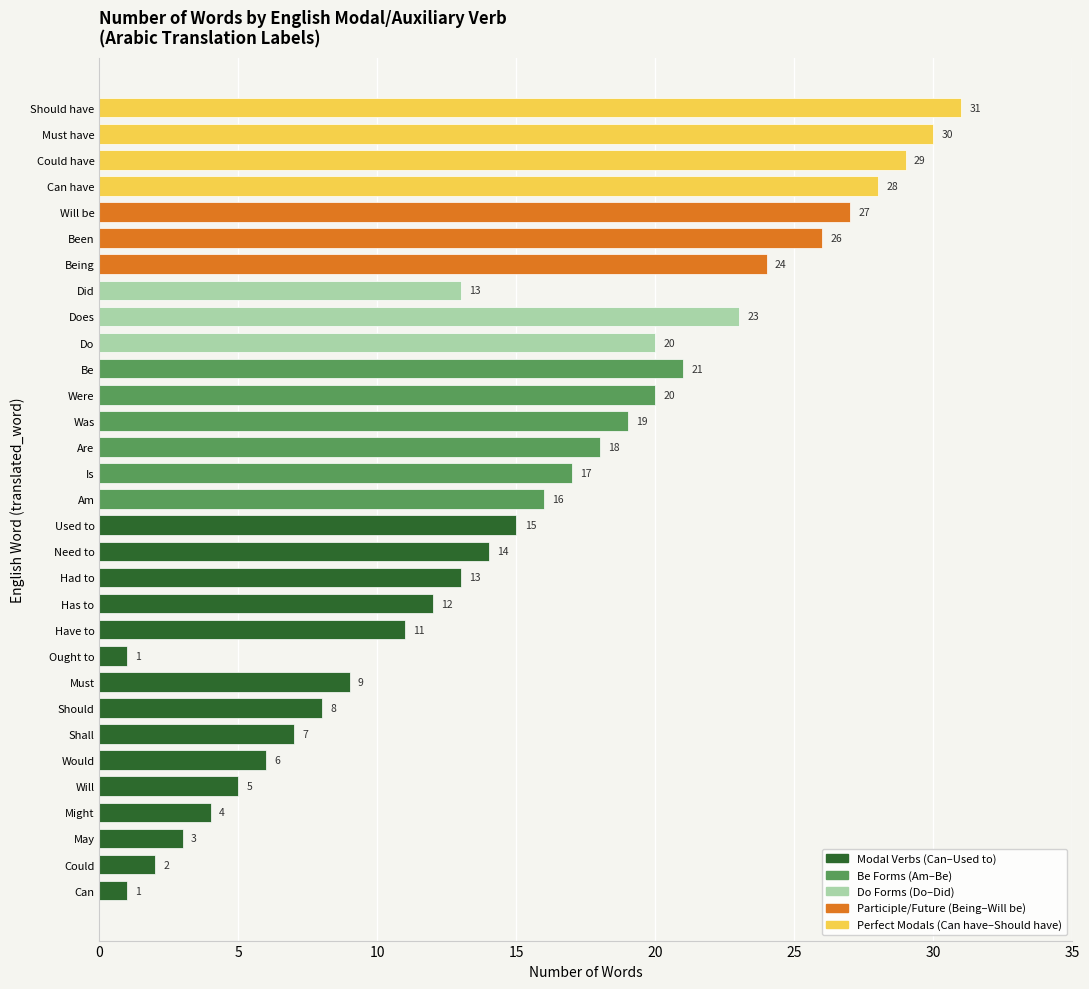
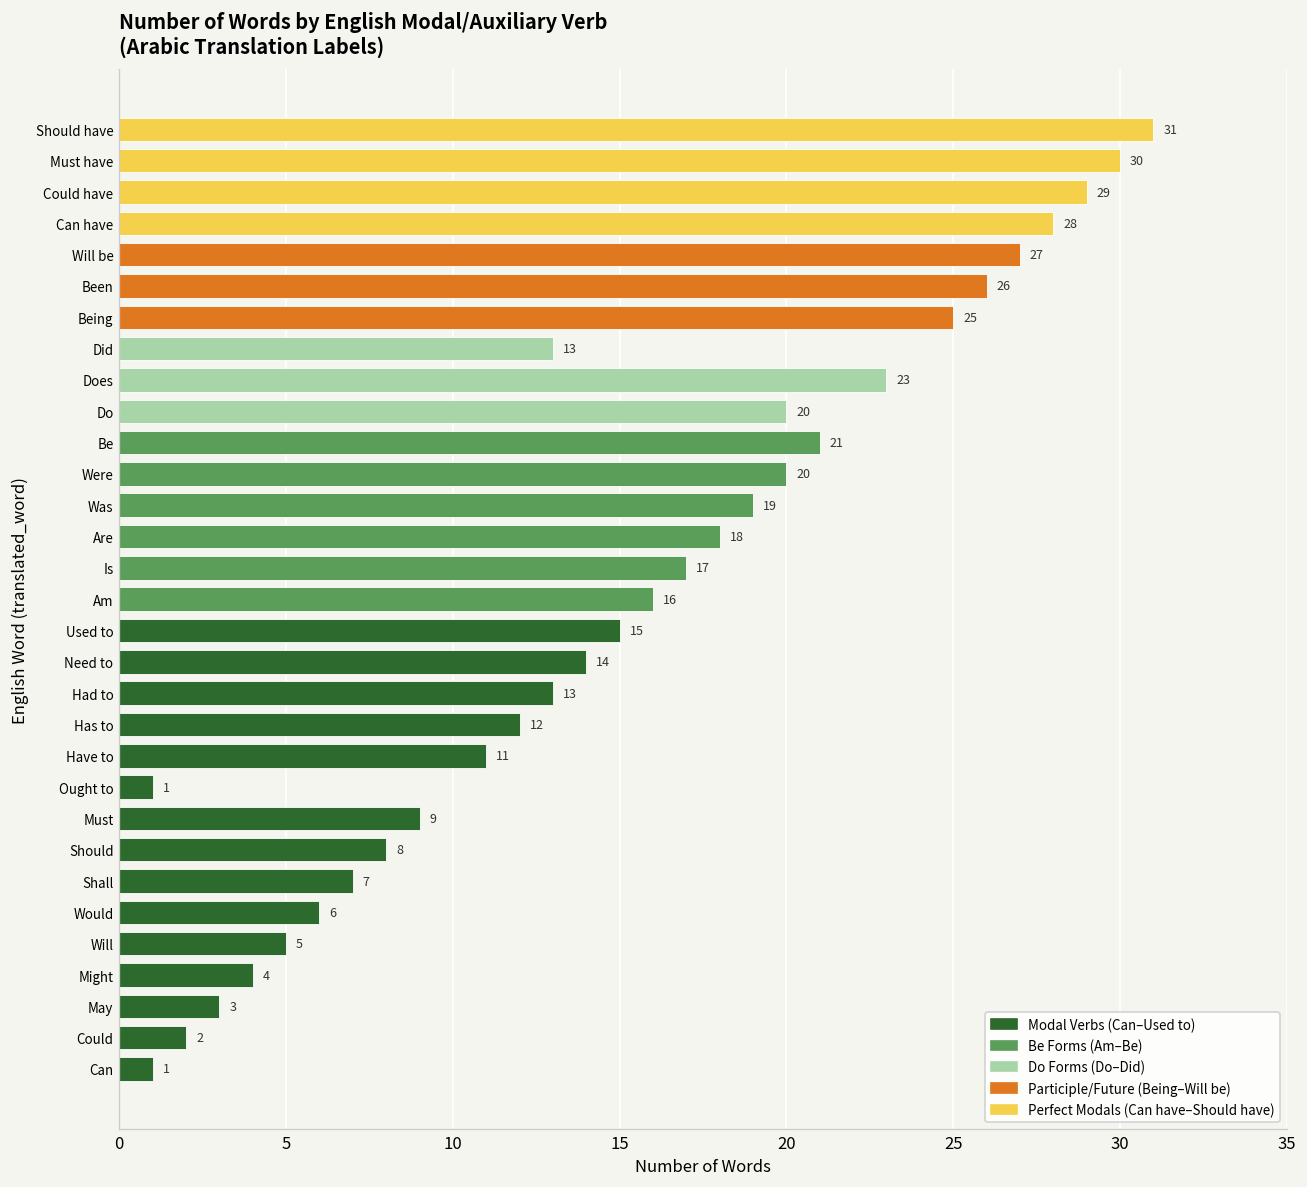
Being: 24 -> 25
